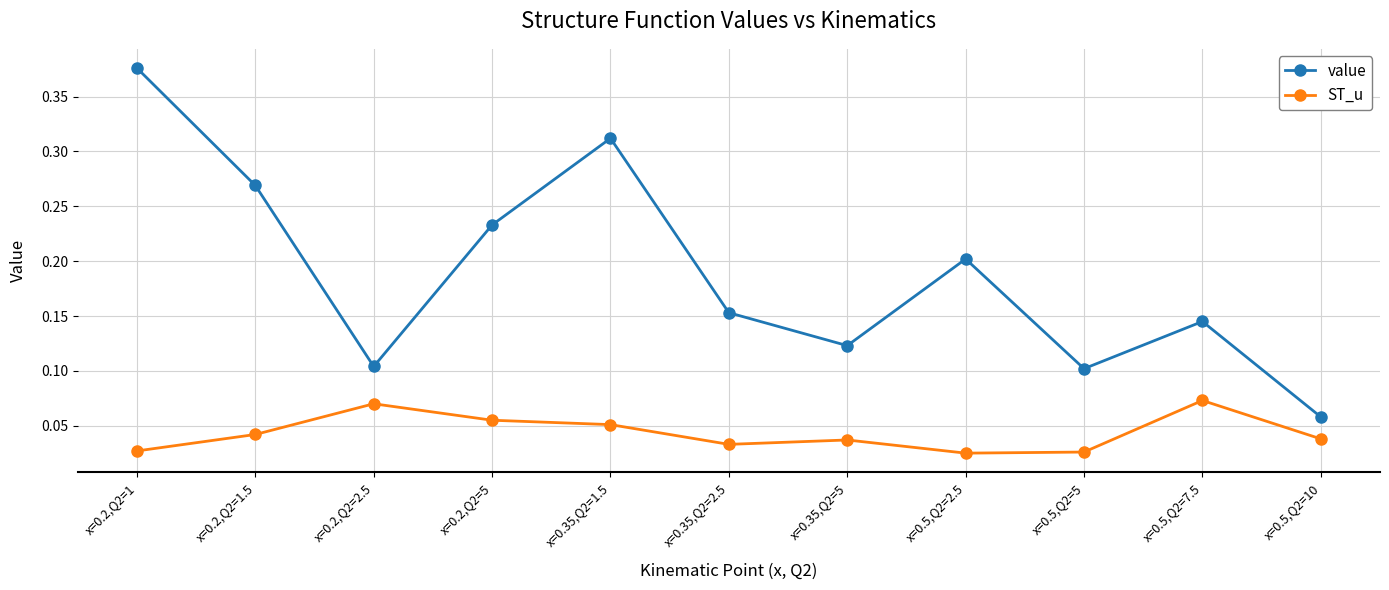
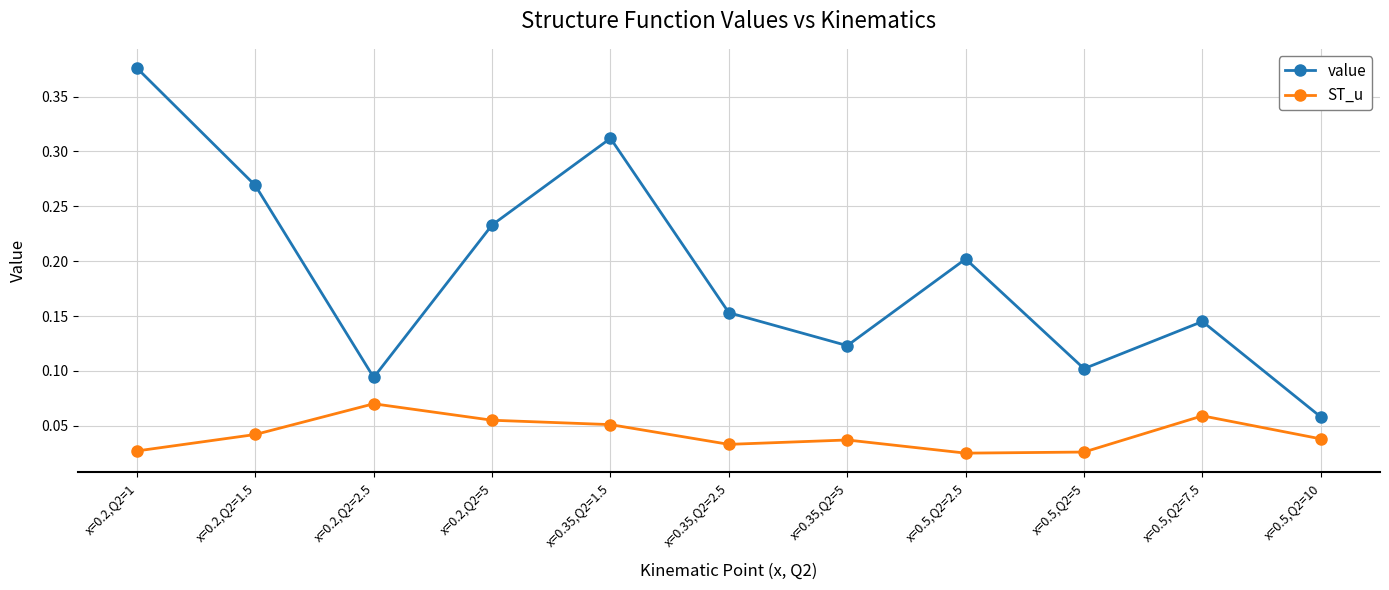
value, x=0.2,Q2=2.5: 0.104 -> 0.094
ST_u, x=0.5,Q2=7.5: 0.073 -> 0.059
